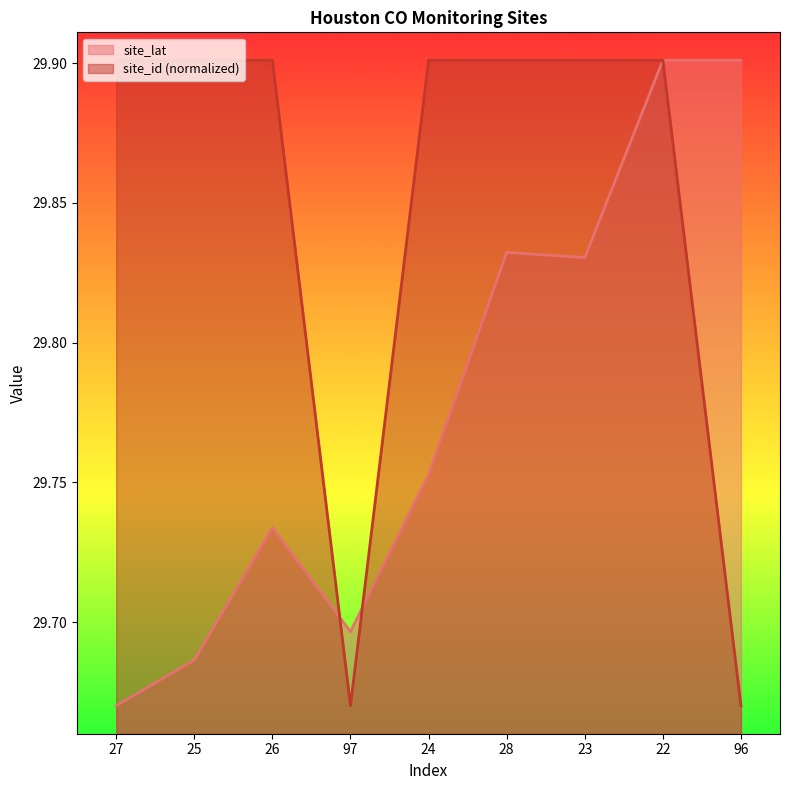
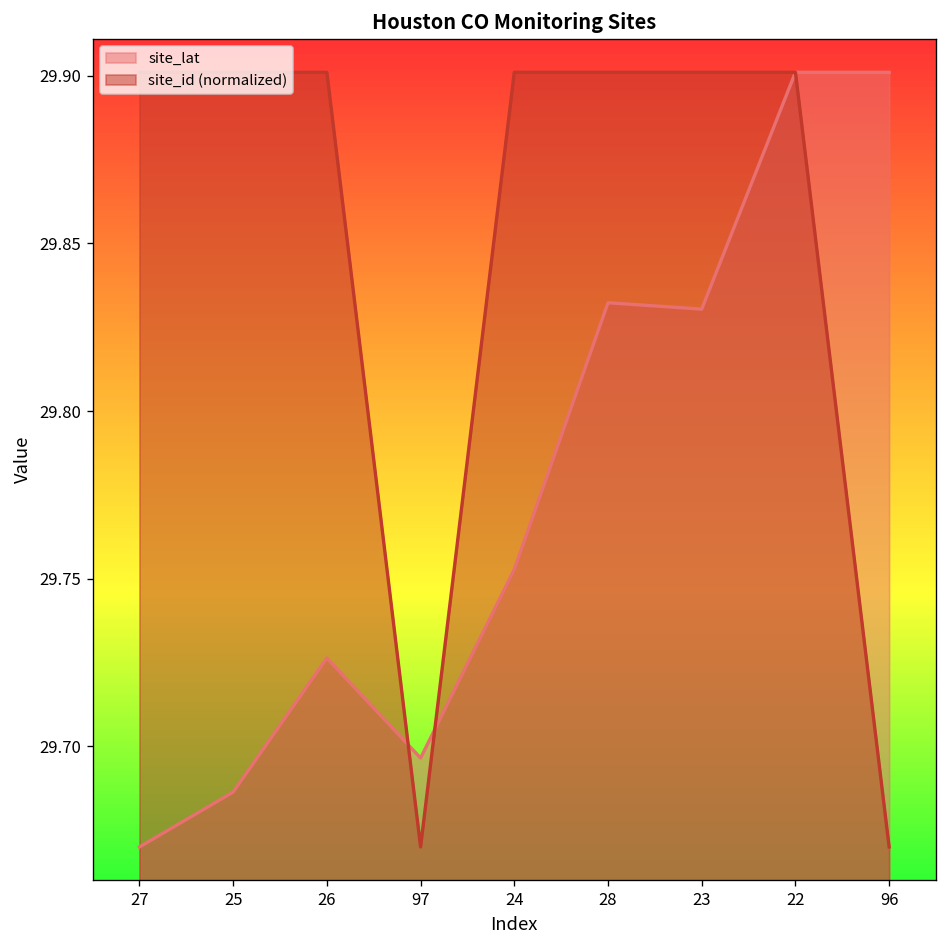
site_lat, 26: 29.734 -> 29.726
